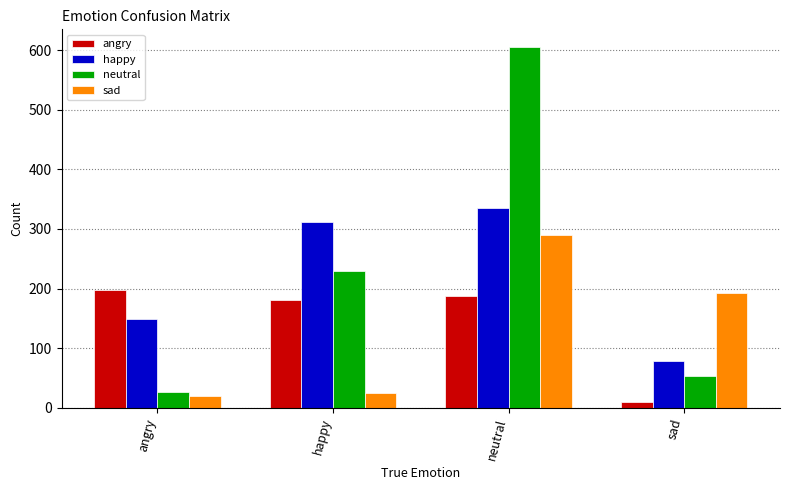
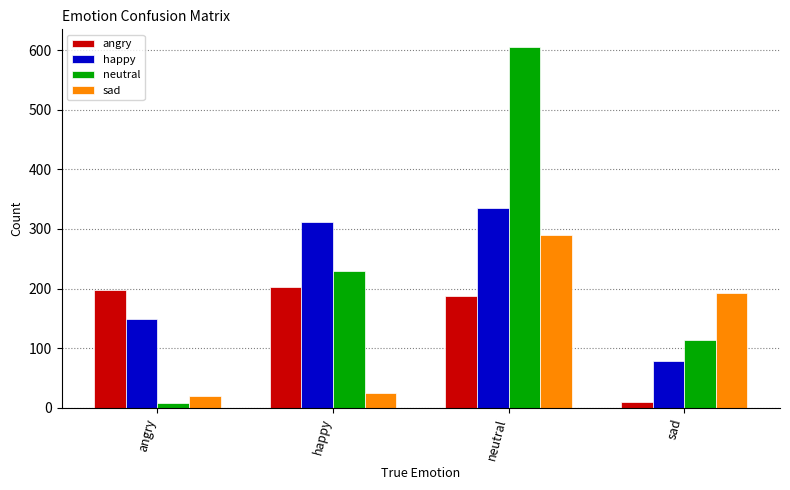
neutral, angry: 30 -> 10
angry, happy: 180 -> 200
neutral, sad: 50 -> 110
